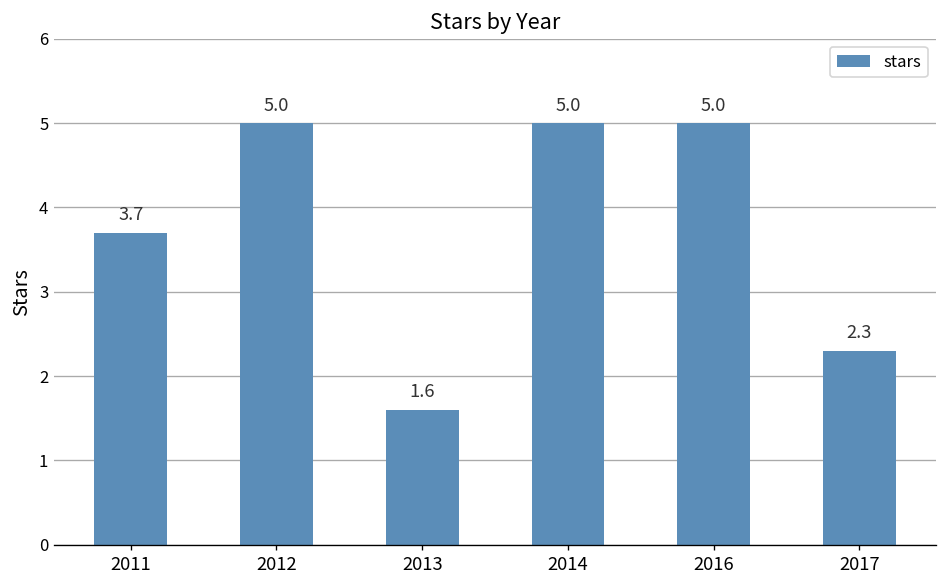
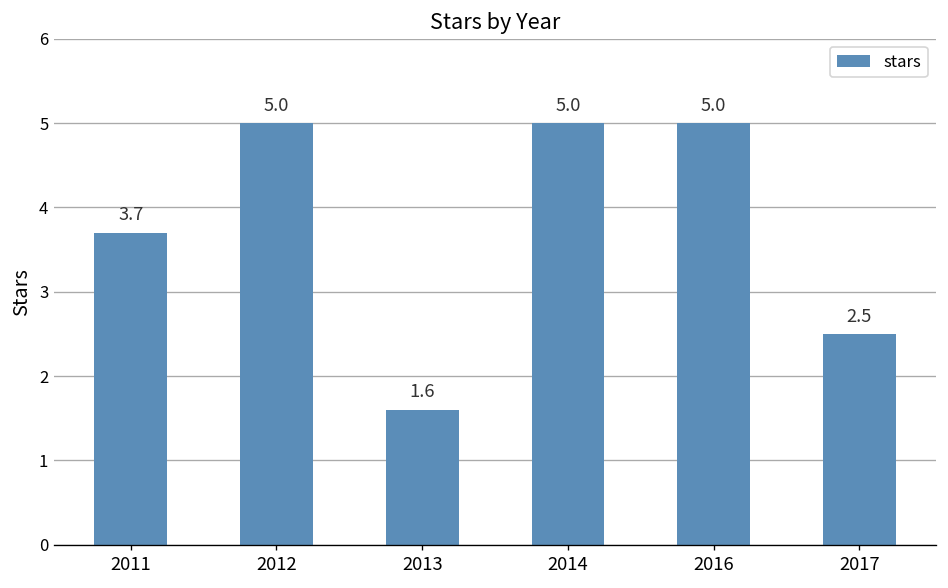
2017: 2.3 -> 2.5
